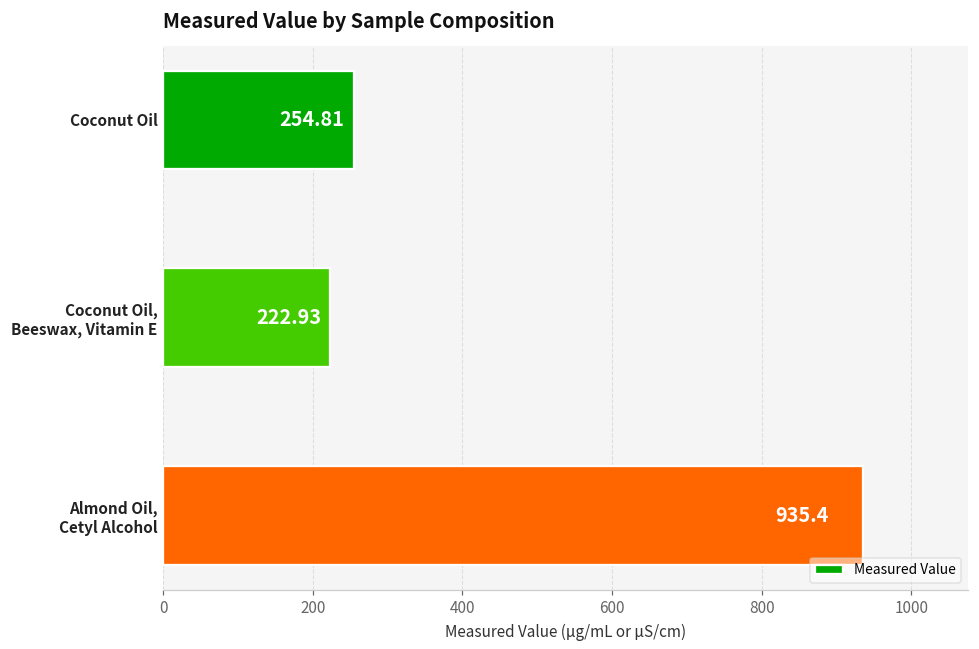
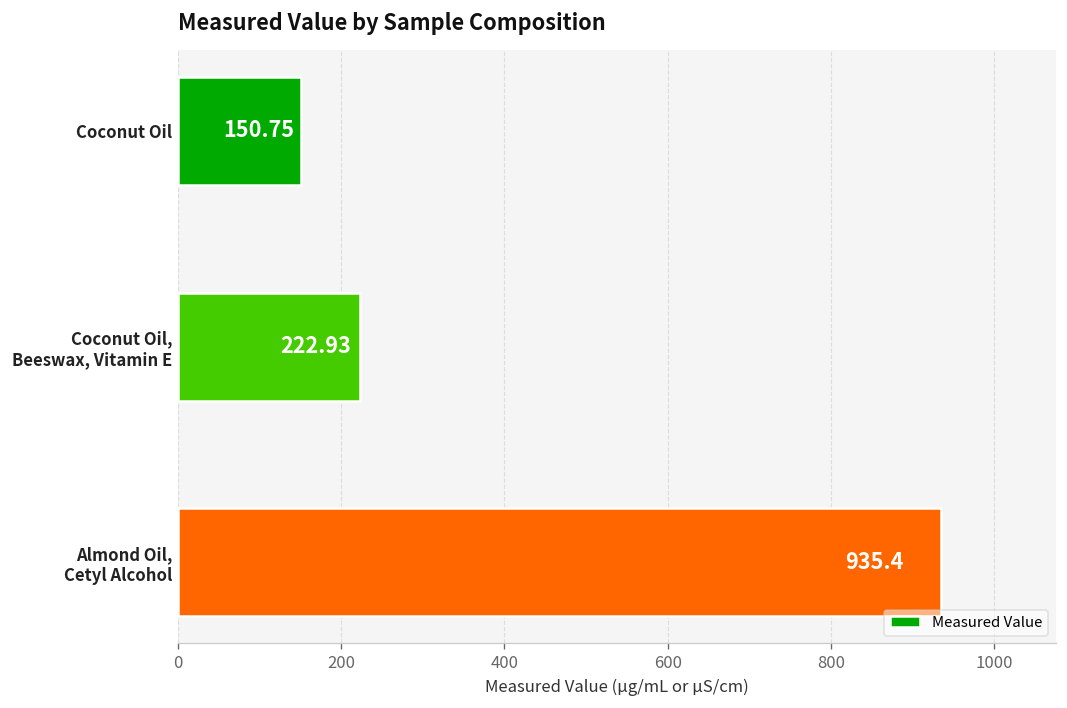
Coconut Oil: 254.81 -> 150.75
